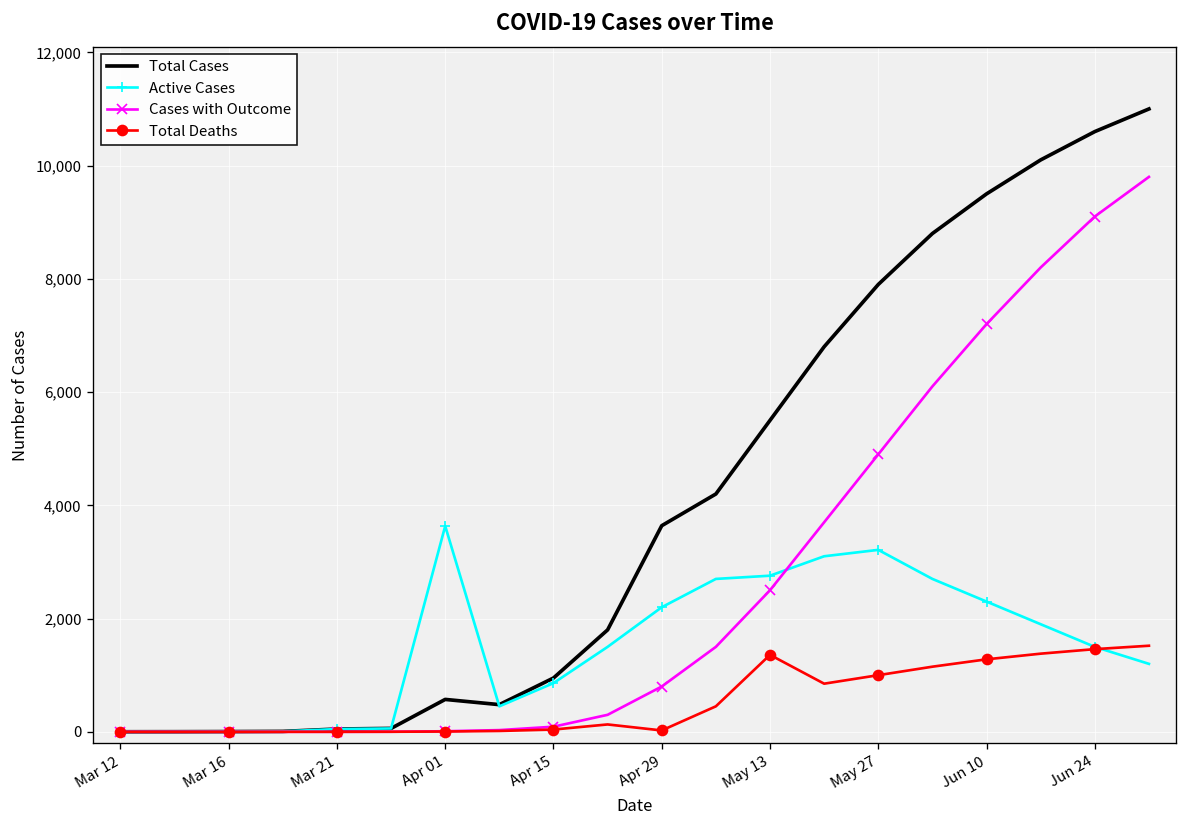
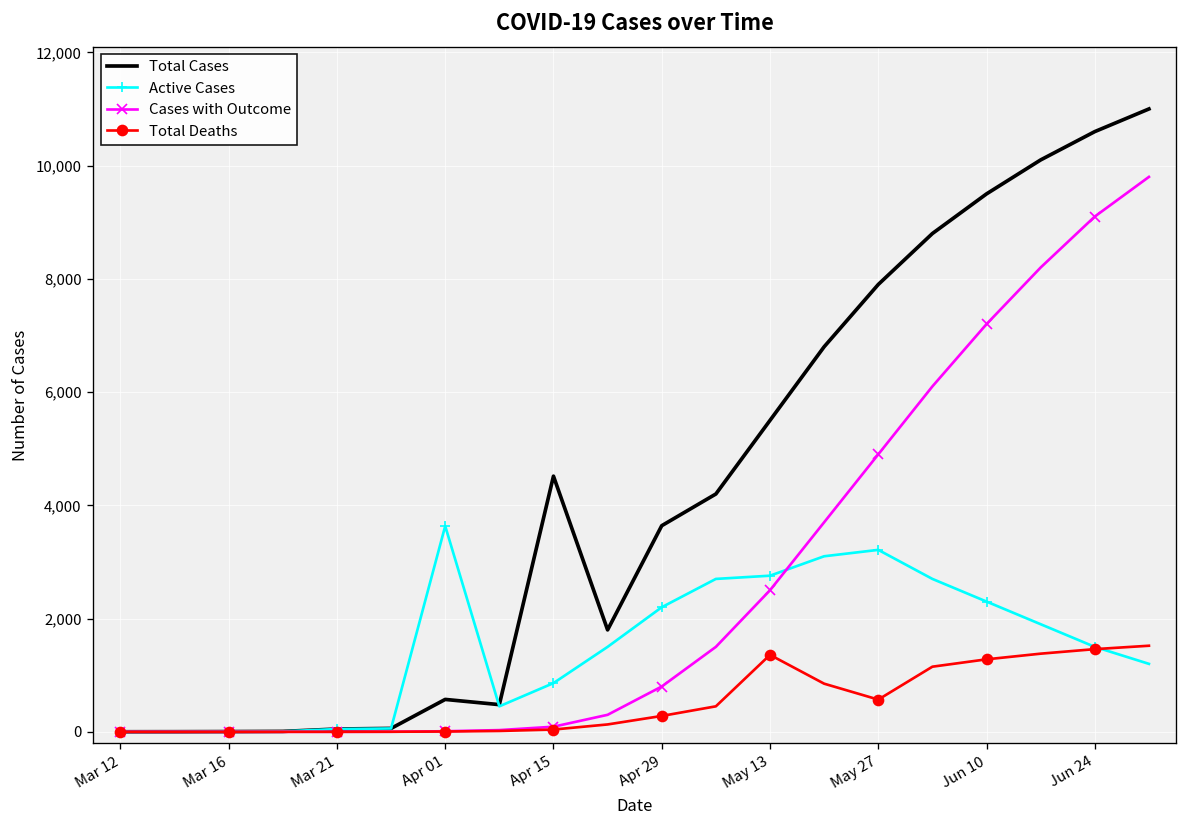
Total Cases, Apr 15: 1,000 -> 4,500
Total Deaths, Apr 29: 0 -> 300
Total Deaths, May 27: 1,000 -> 600
